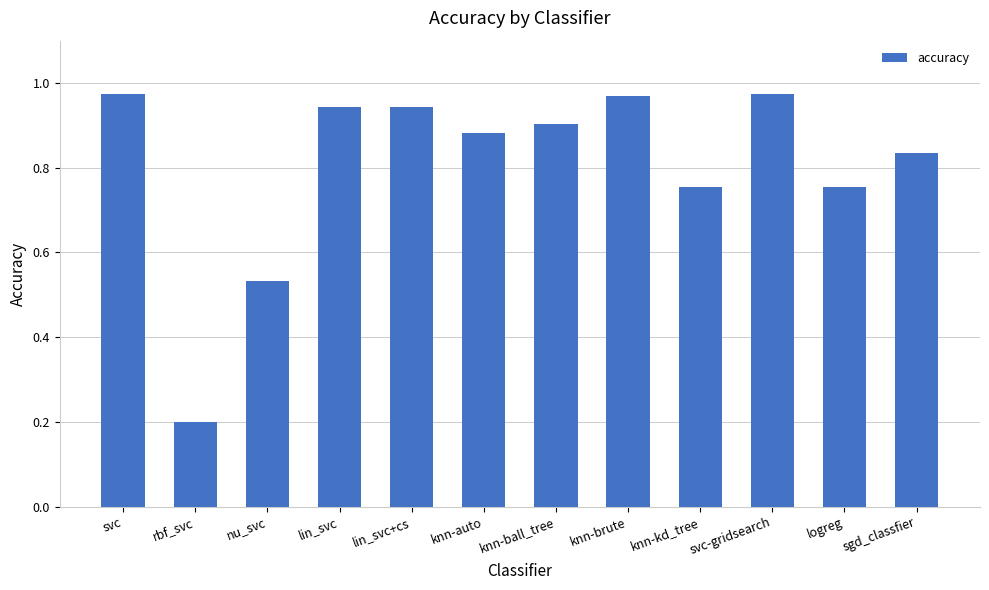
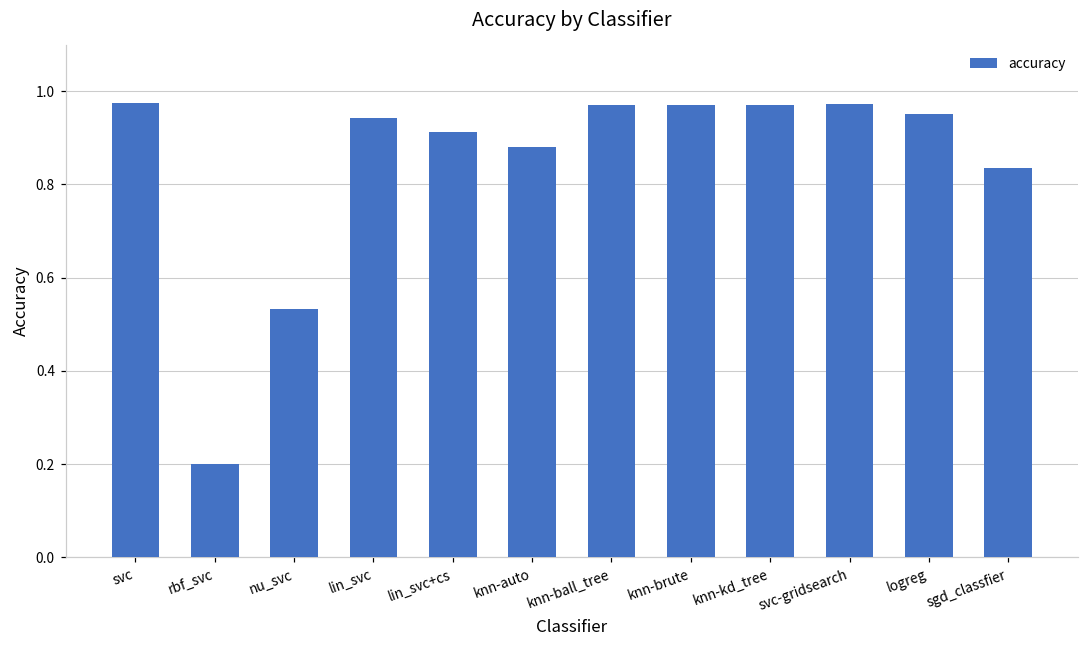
lin_svc+cs: 0.94 -> 0.91
knn-ball_tree: 0.90 -> 0.97
knn-kd_tree: 0.75 -> 0.97
logreg: 0.76 -> 0.95
